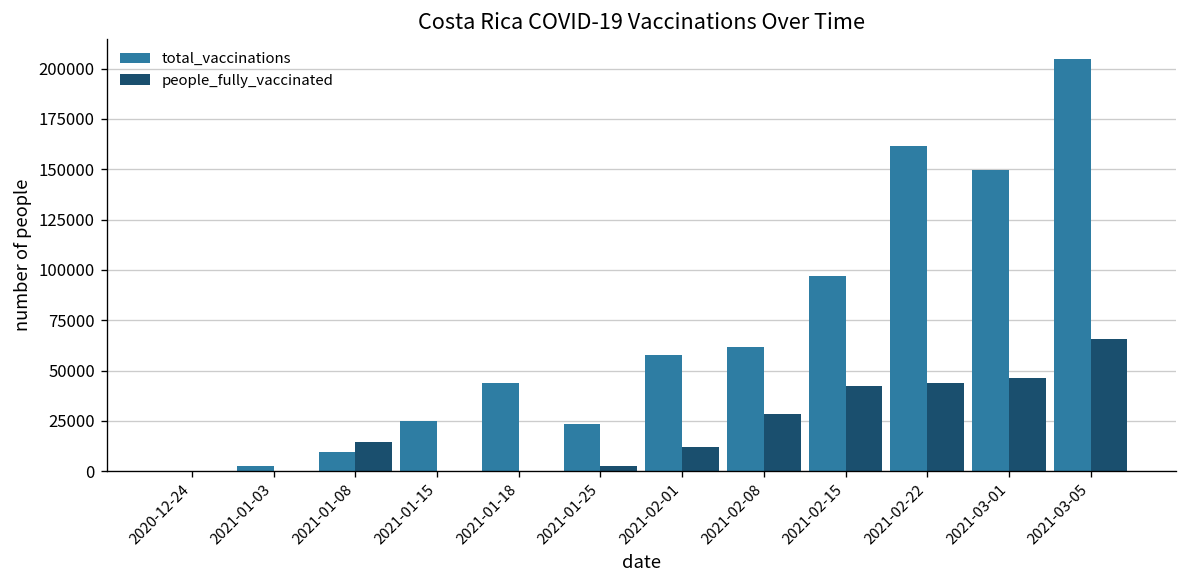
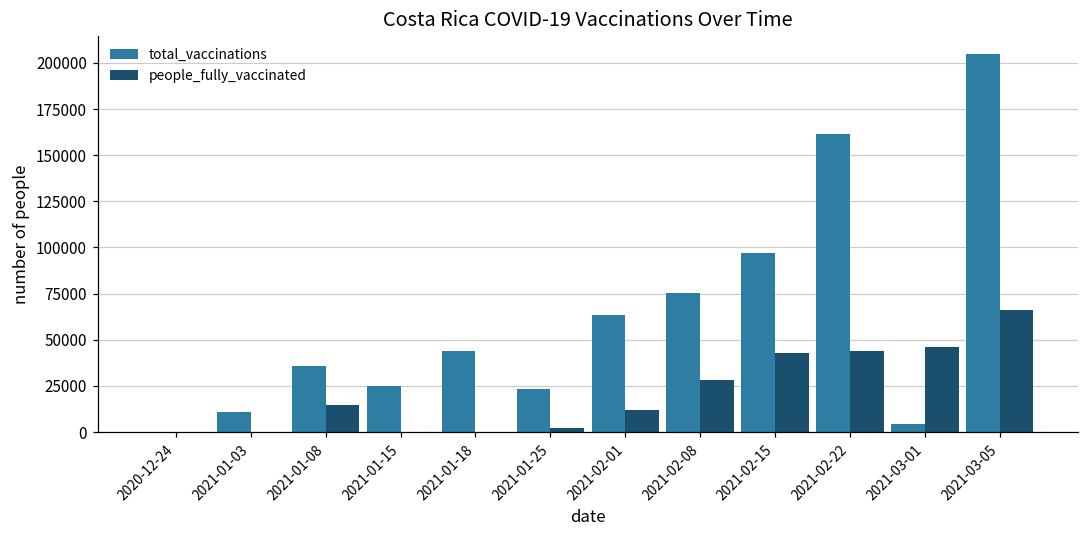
total_vaccinations, 2021-01-03: 2000 -> 11000
total_vaccinations, 2021-01-08: 10000 -> 36000
total_vaccinations, 2021-02-01: 58000 -> 64000
total_vaccinations, 2021-02-08: 62000 -> 75000
total_vaccinations, 2021-03-01: 150000 -> 4000
